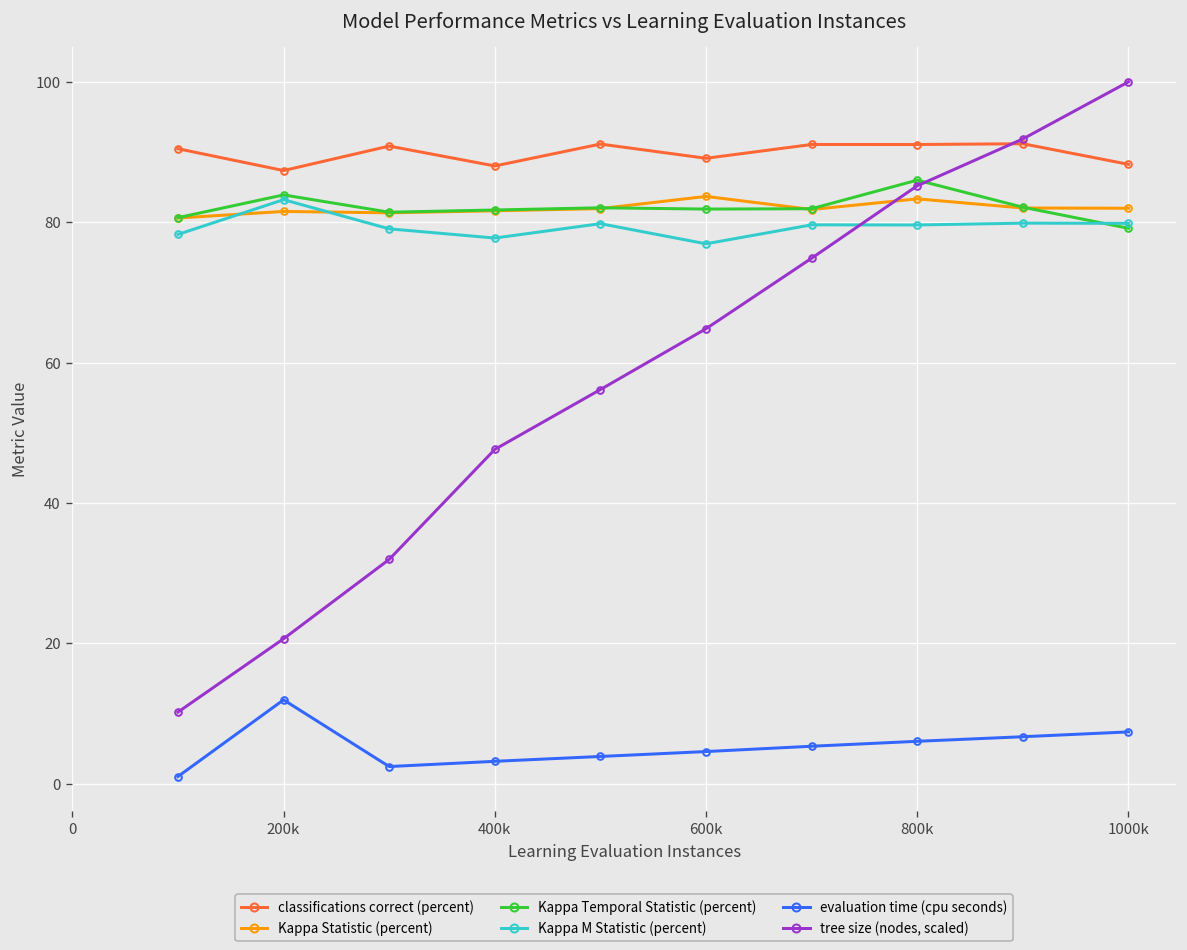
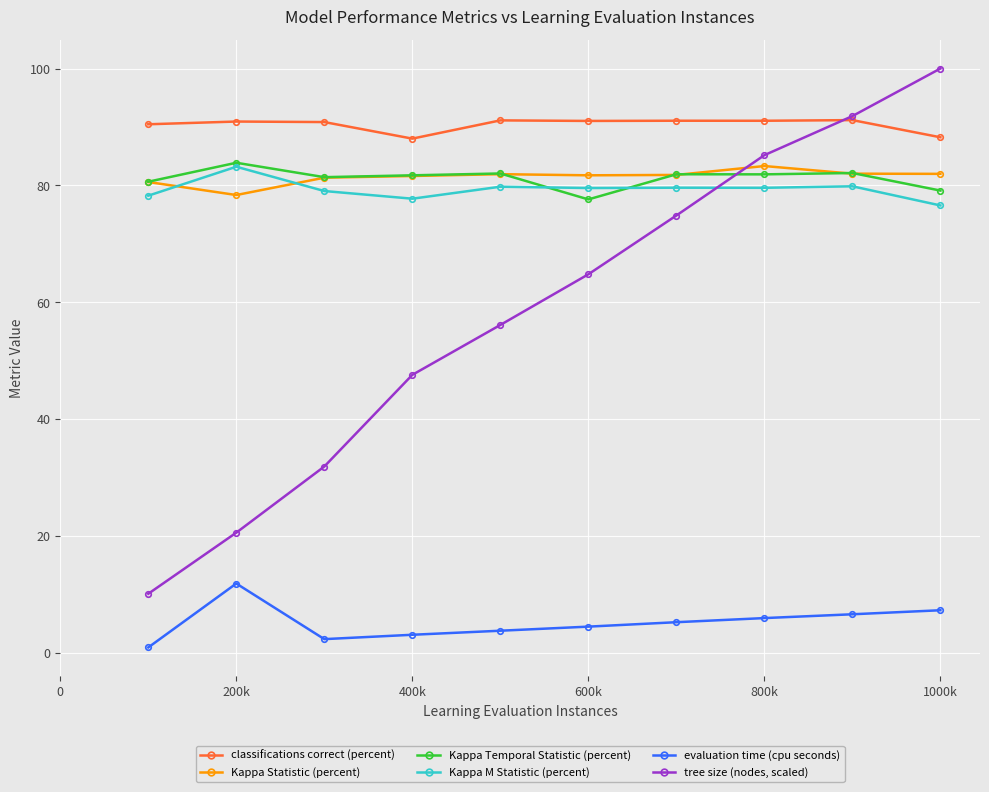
classifications correct (percent), 200k: 87 -> 91
Kappa Statistic (percent), 200k: 82 -> 78
classifications correct (percent), 600k: 89 -> 91
Kappa Statistic (percent), 600k: 84 -> 82
Kappa Temporal Statistic (percent), 600k: 82 -> 78
Kappa M Statistic (percent), 600k: 77 -> 80
Kappa Temporal Statistic (percent), 800k: 86 -> 82
Kappa M Statistic (percent), 1000k: 80 -> 77
